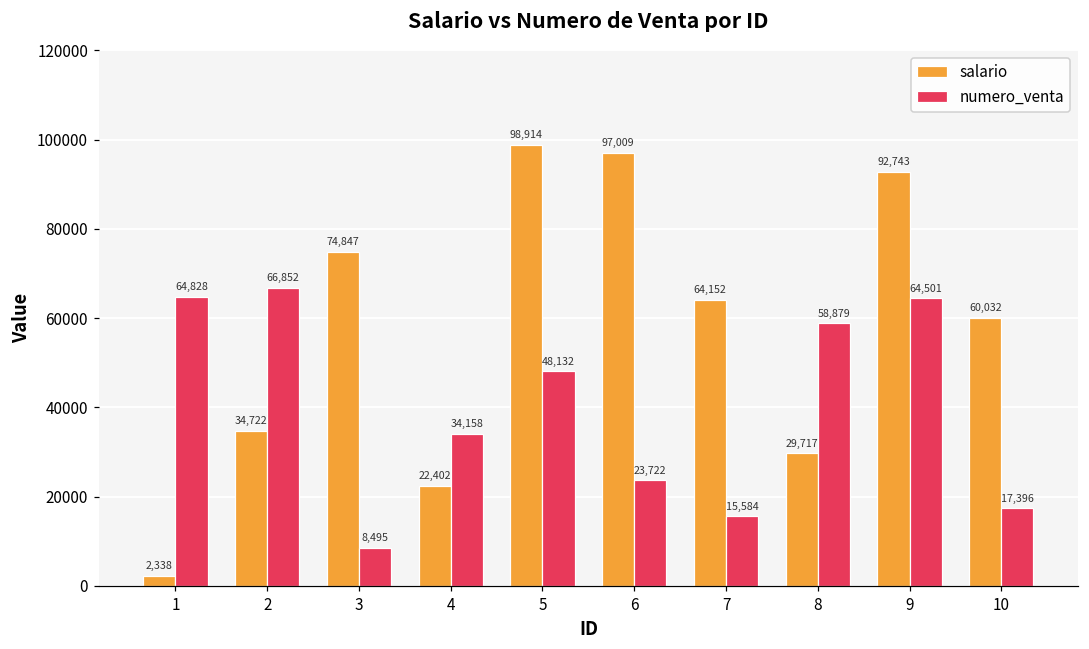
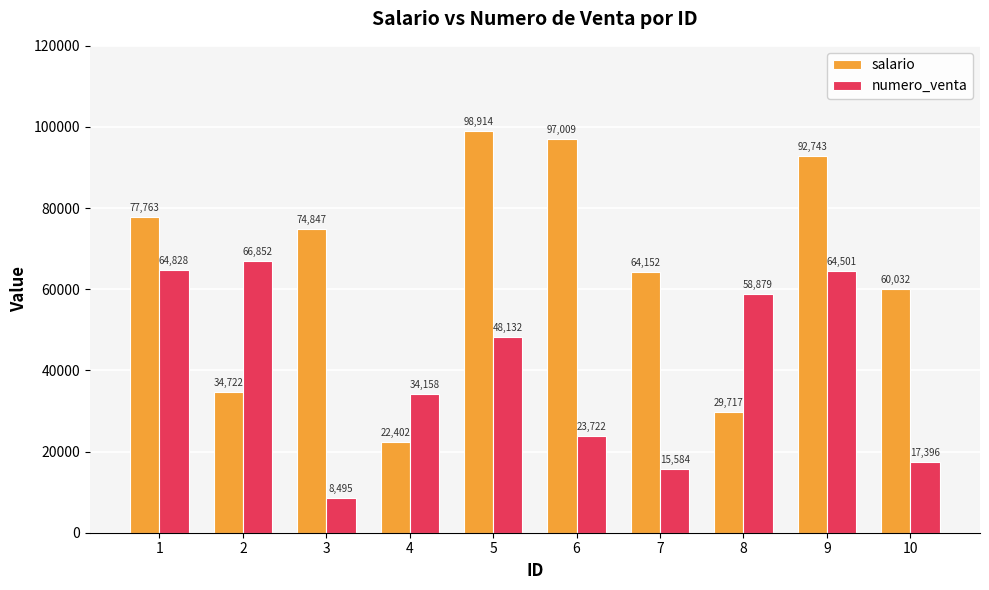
salario, 1: 2,338 -> 77,763
